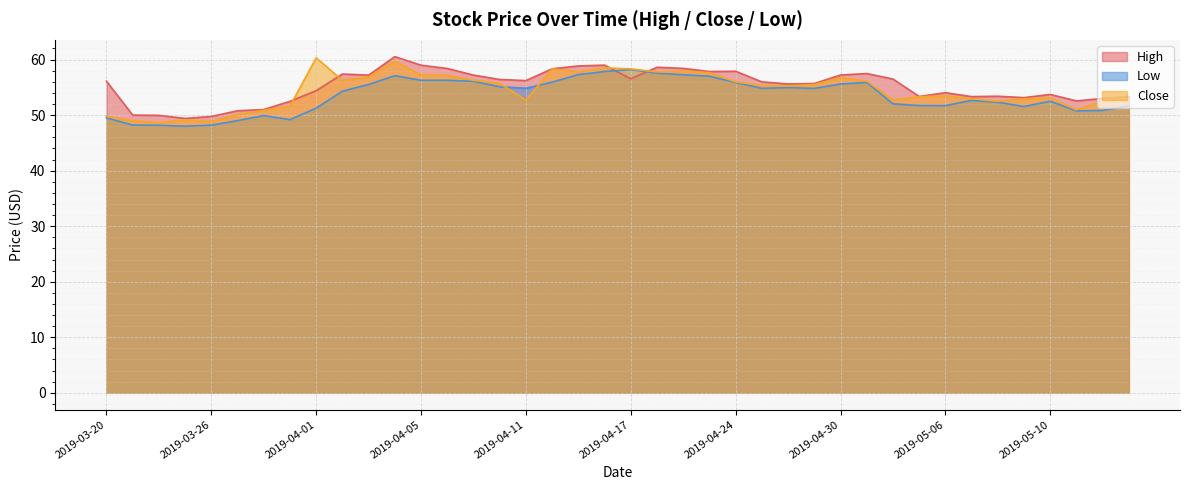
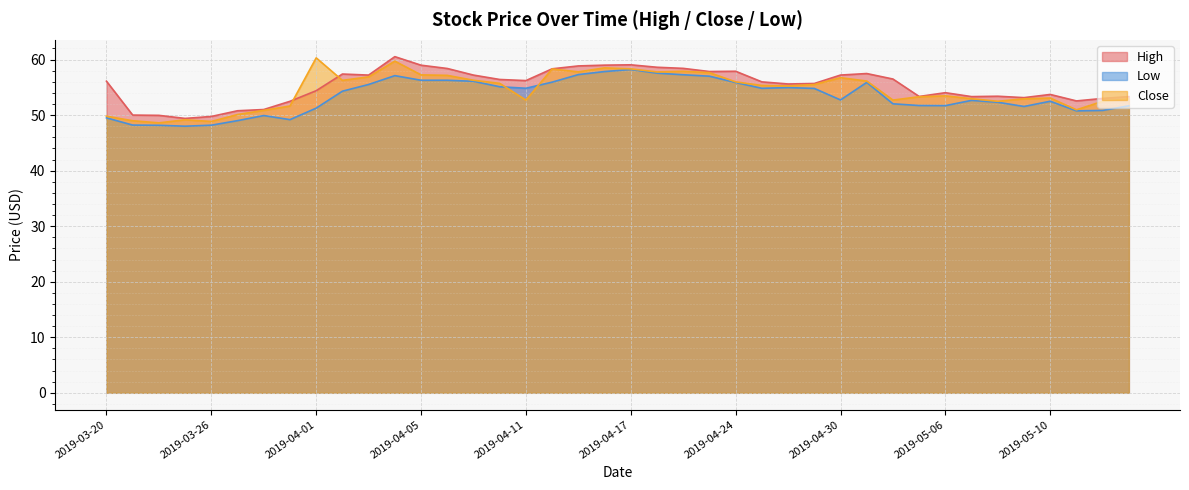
High, 2019-04-17: 57 -> 59
Low, 2019-04-30: 56 -> 53
